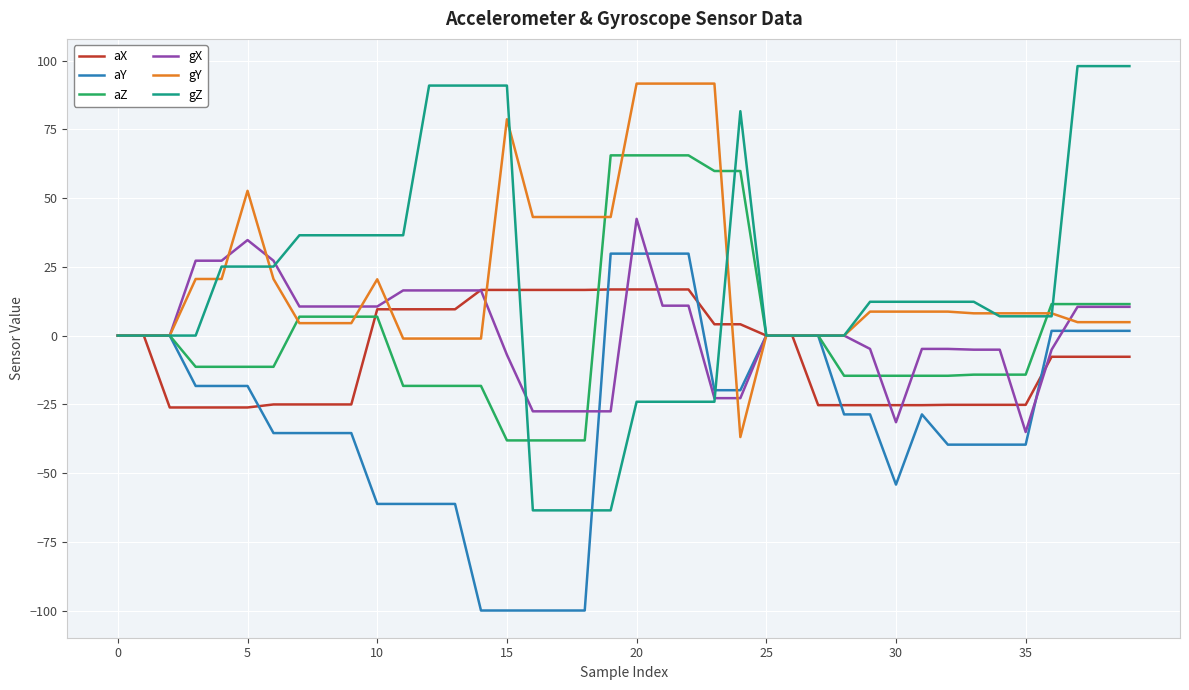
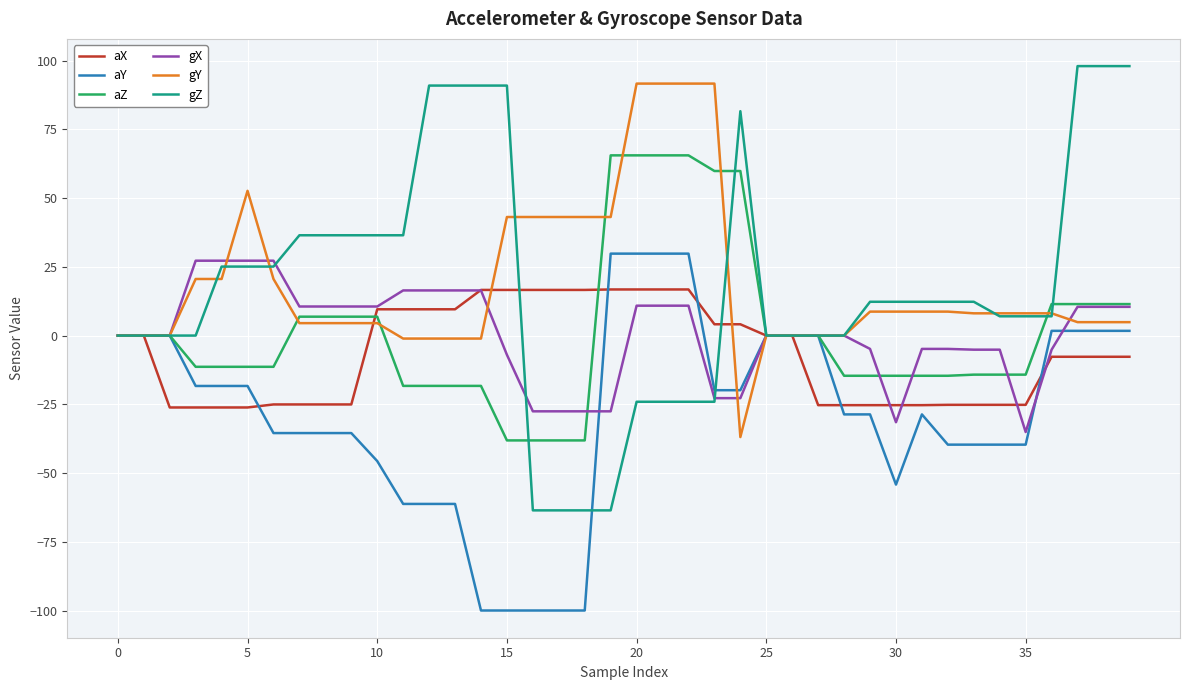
gX, 5: 35 -> 27
aY, 10: -61 -> -46
gY, 10: 20 -> 5
gY, 15: 79 -> 43
gX, 20: 42 -> 11
